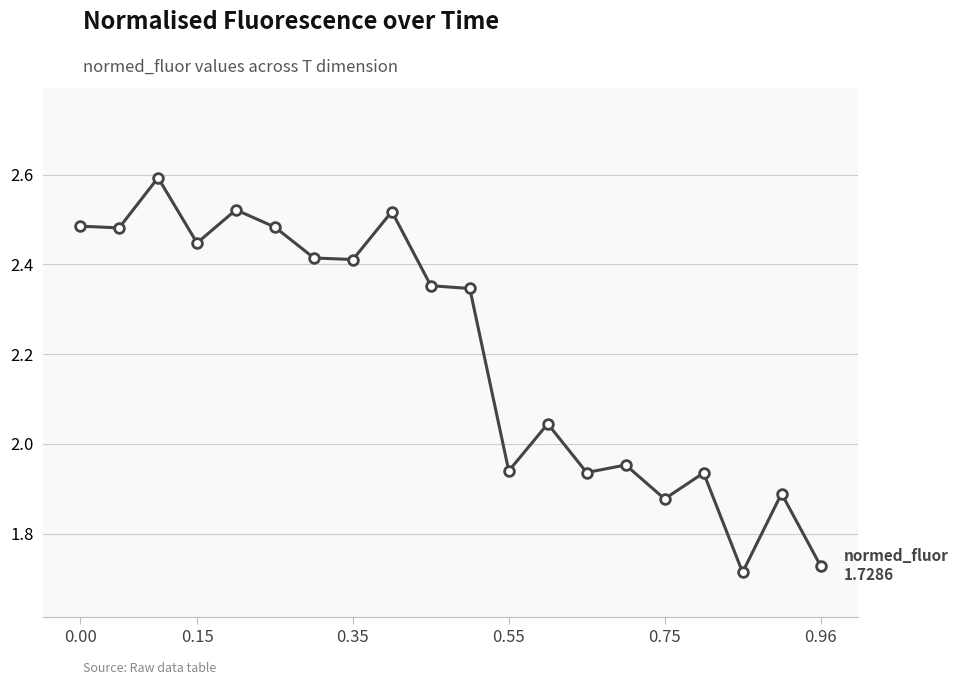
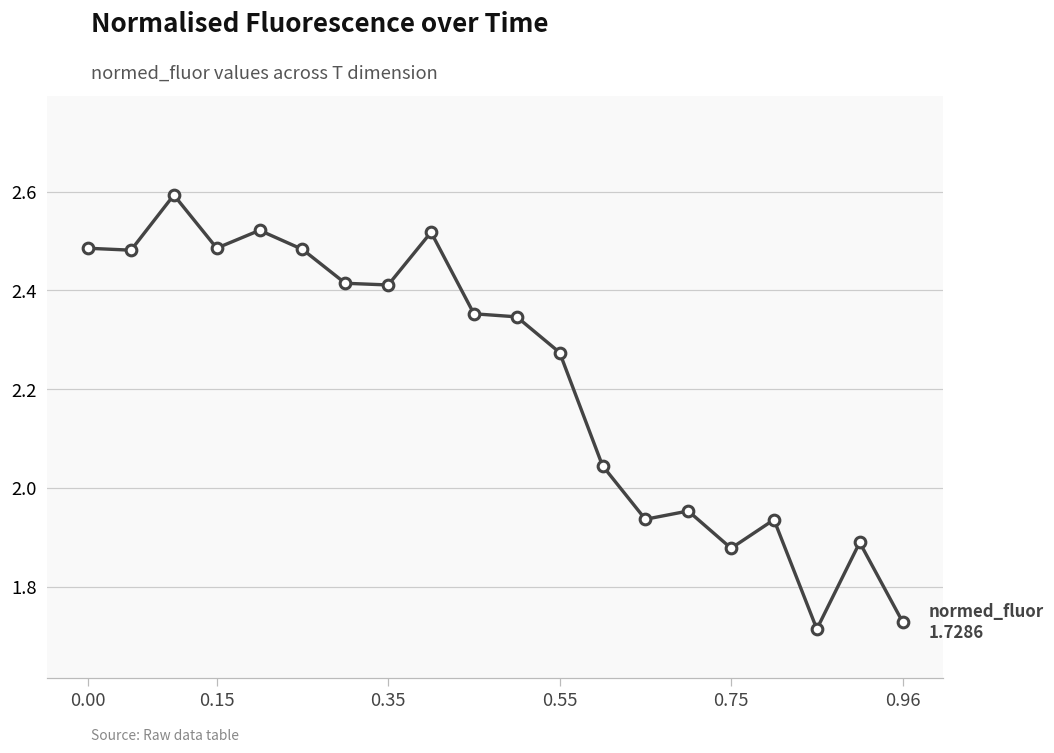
0.15: 2.45 -> 2.49
0.55: 1.94 -> 2.27
